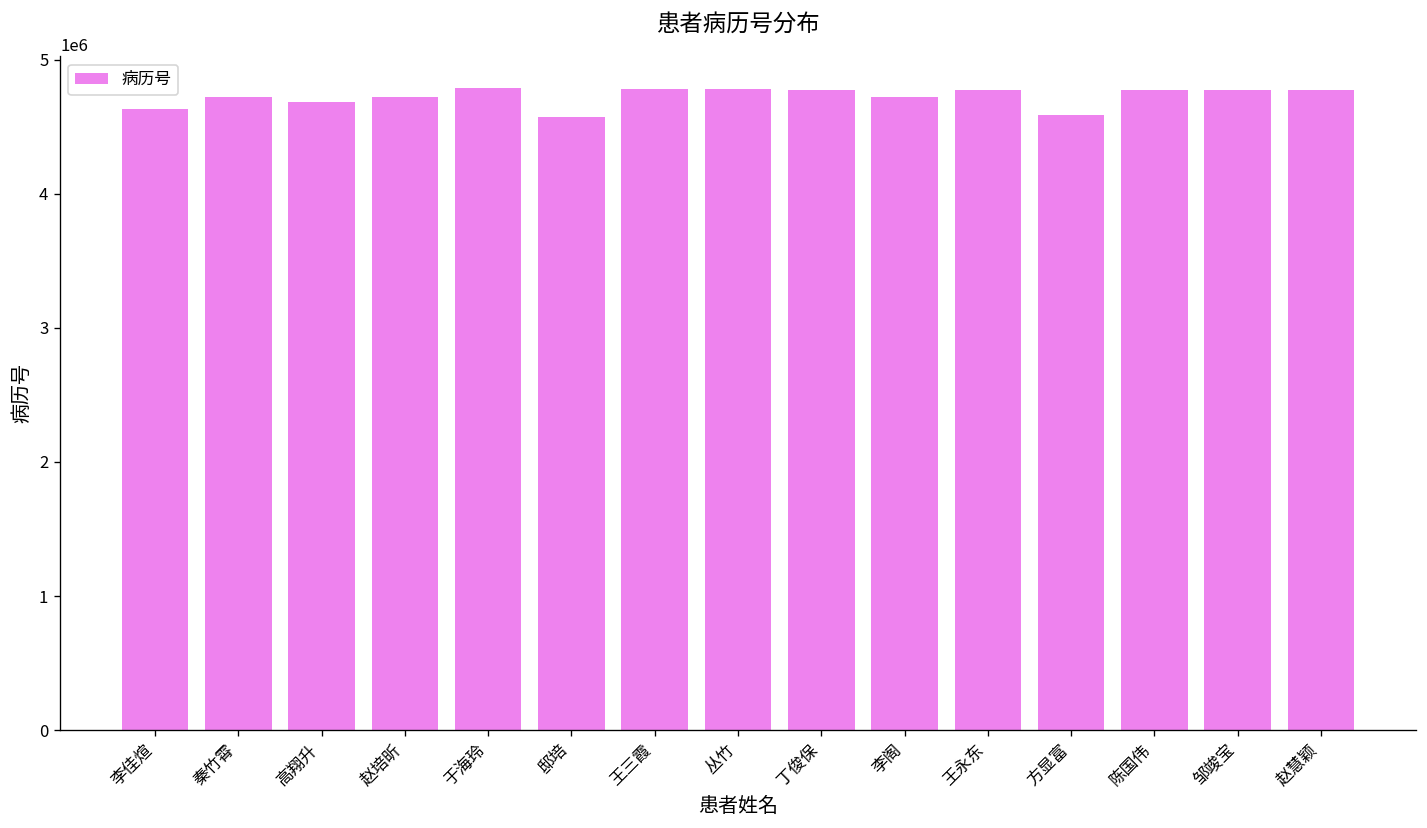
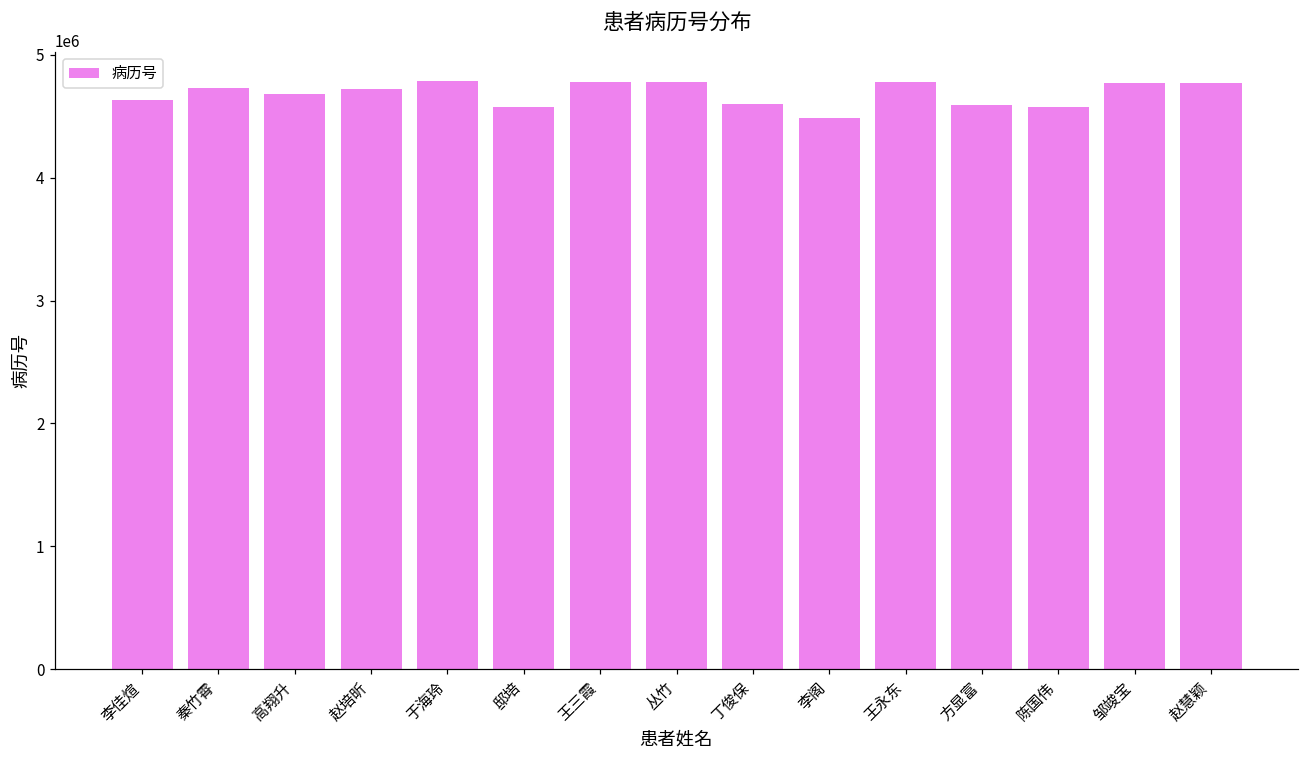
丁俊保: 4780000 -> 4600000
李阁: 4720000 -> 4490000
陈国伟: 4770000 -> 4570000
